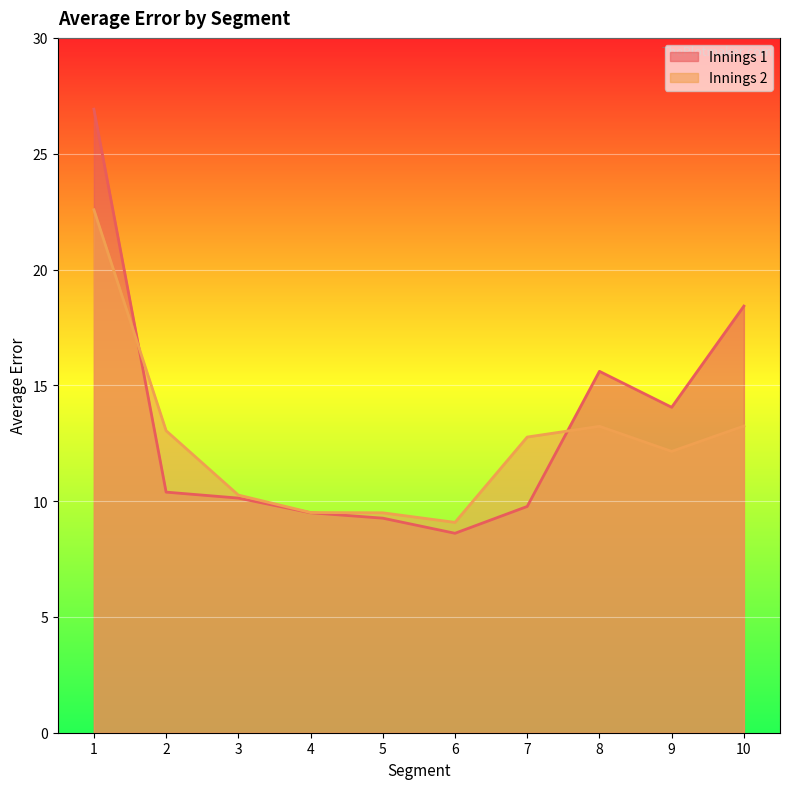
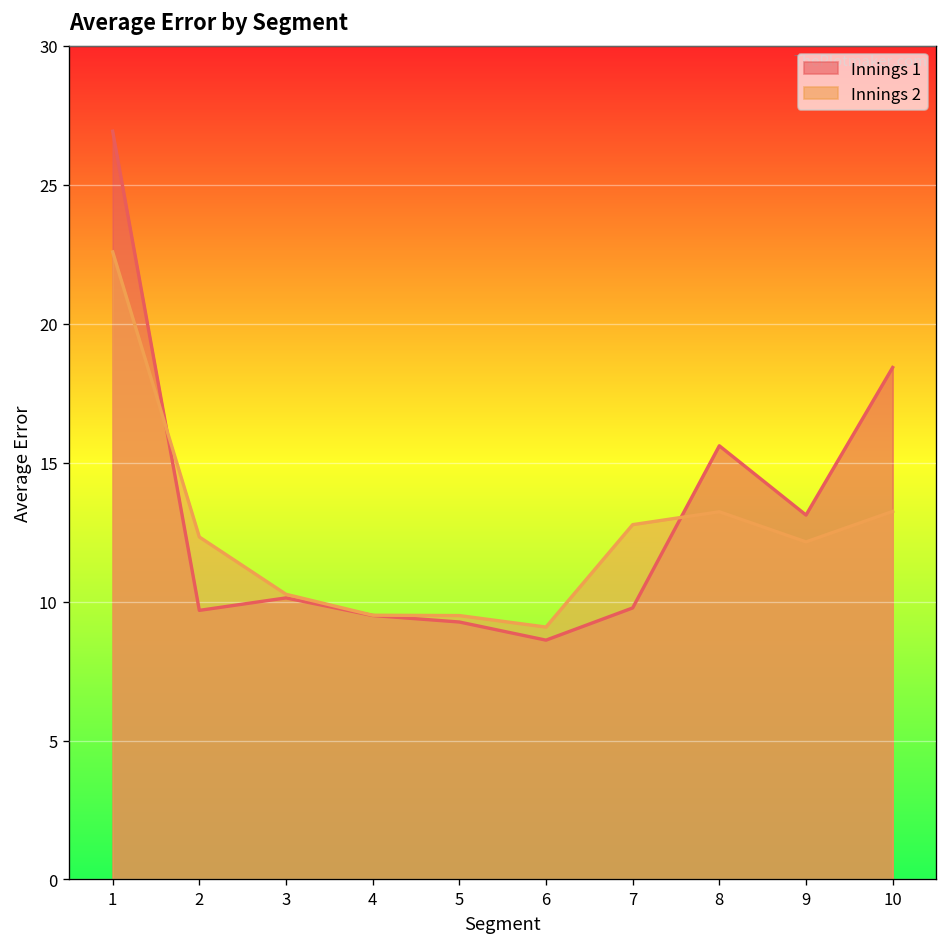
Innings 1, 2: 10.4 -> 9.7
Innings 2, 2: 13.0 -> 12.3
Innings 1, 9: 14.1 -> 13.1
